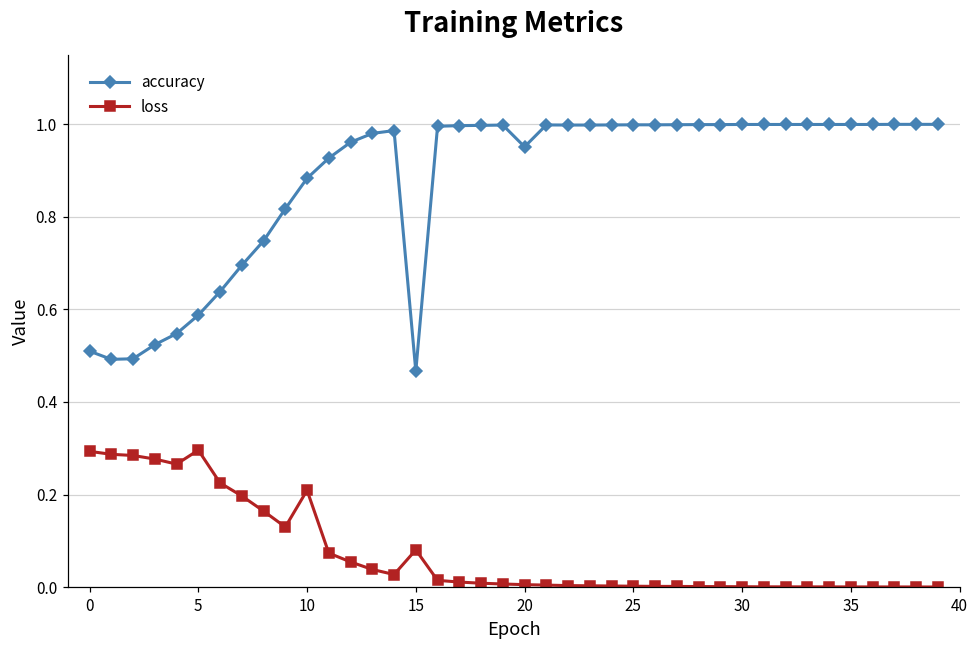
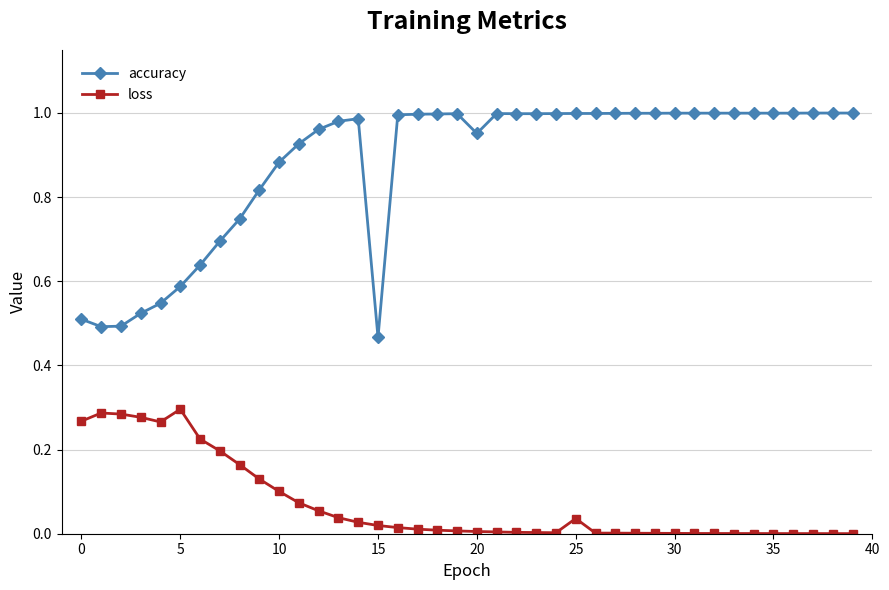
loss, 0: 0.29 -> 0.27
loss, 10: 0.21 -> 0.10
loss, 15: 0.08 -> 0.02
loss, 25: 0.00 -> 0.04
